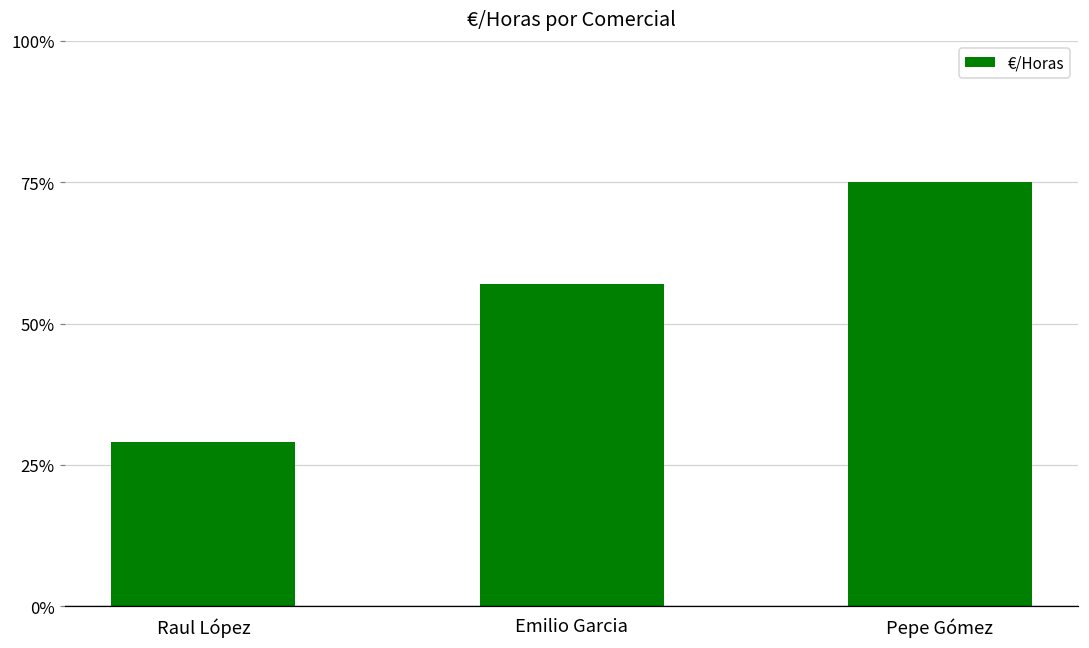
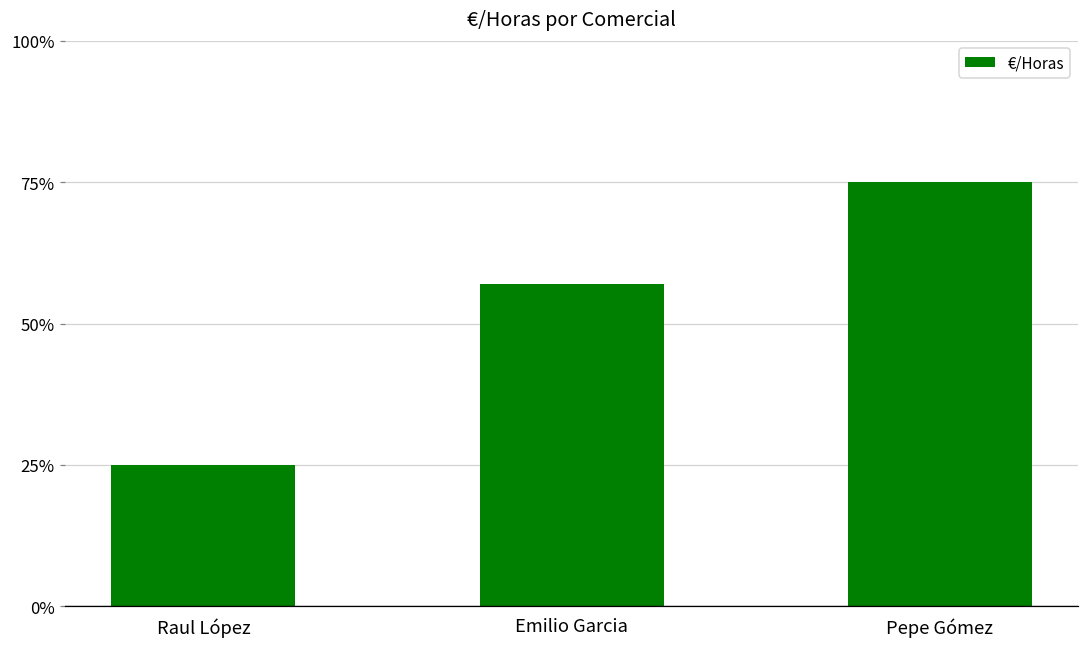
Raul López: 29% -> 25%
